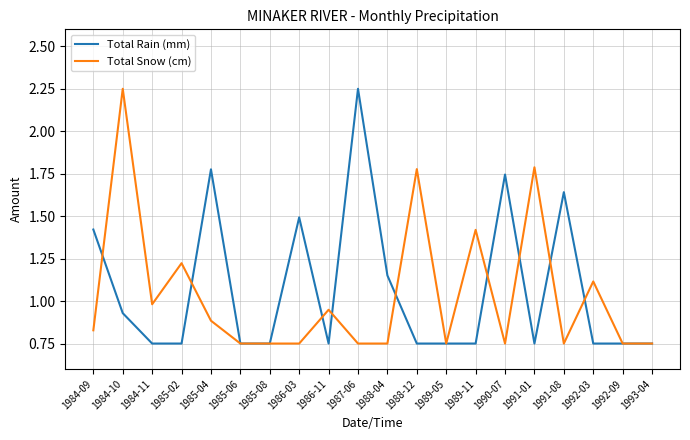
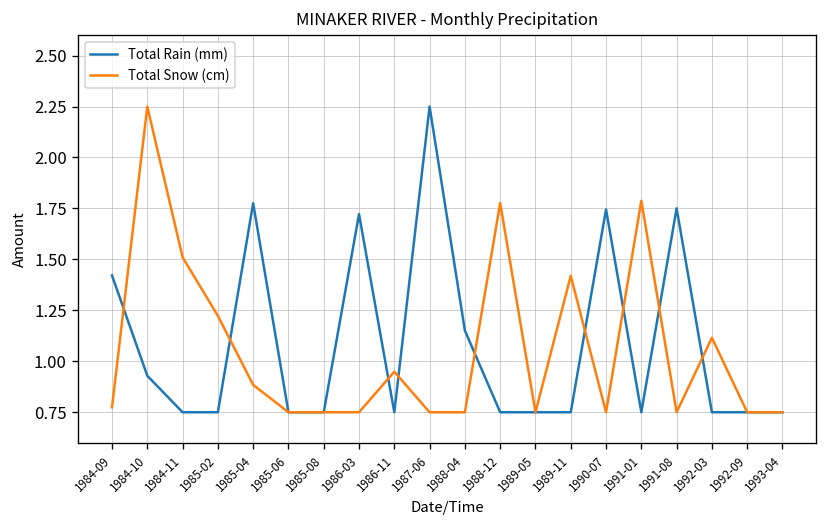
Total Snow (cm), 1984-09: 0.83 -> 0.77
Total Snow (cm), 1984-11: 0.98 -> 1.51
Total Rain (mm), 1986-03: 1.49 -> 1.72
Total Rain (mm), 1991-08: 1.64 -> 1.75
